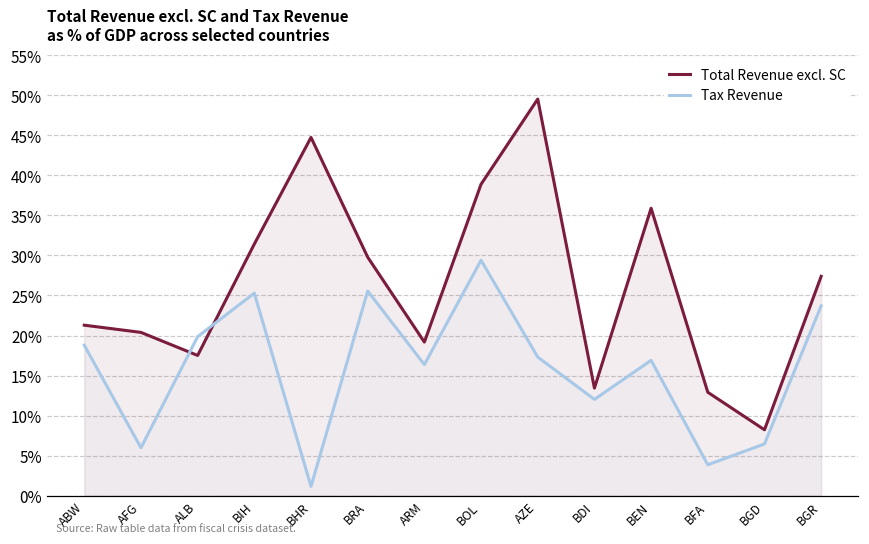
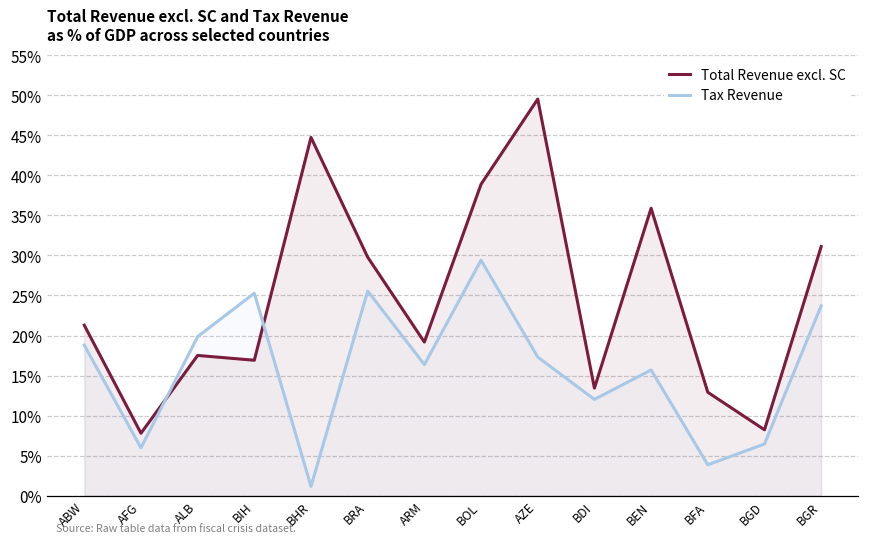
Total Revenue excl. SC, AFG: 20% -> 8%
Total Revenue excl. SC, BIH: 31% -> 17%
Tax Revenue, BEN: 17% -> 16%
Total Revenue excl. SC, BGR: 27% -> 31%
